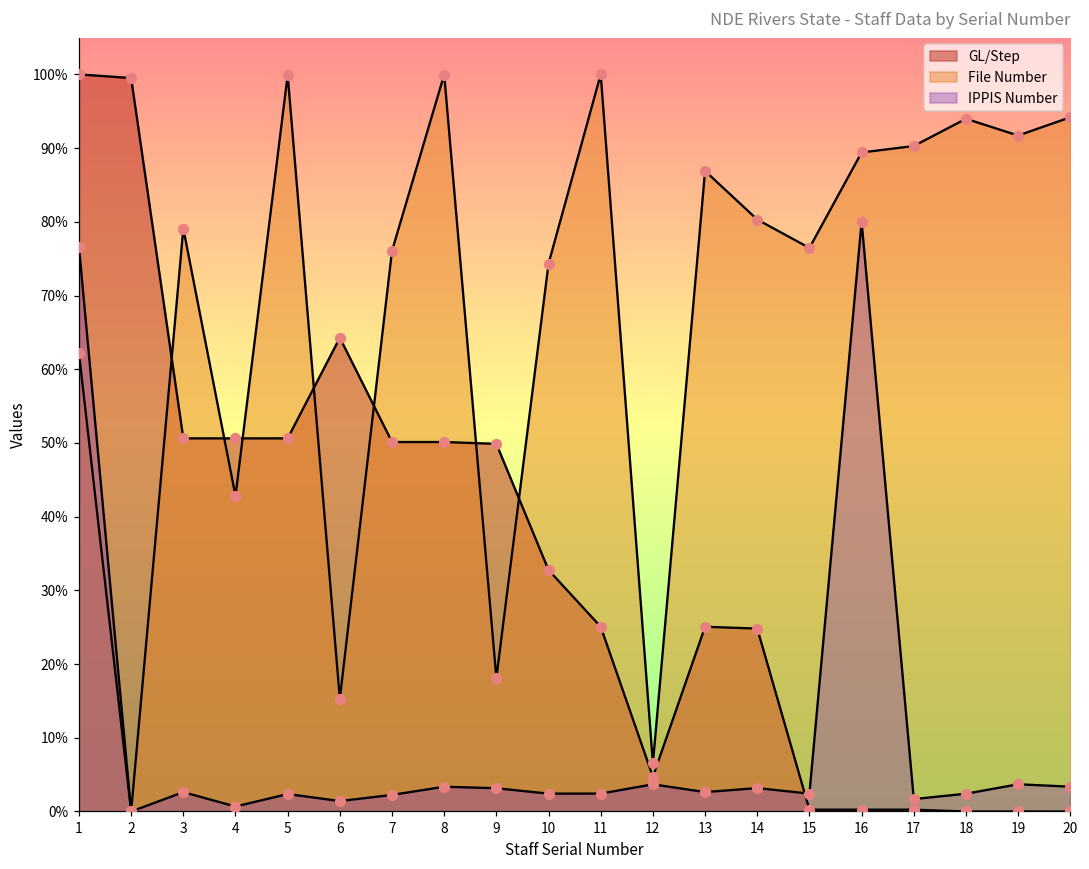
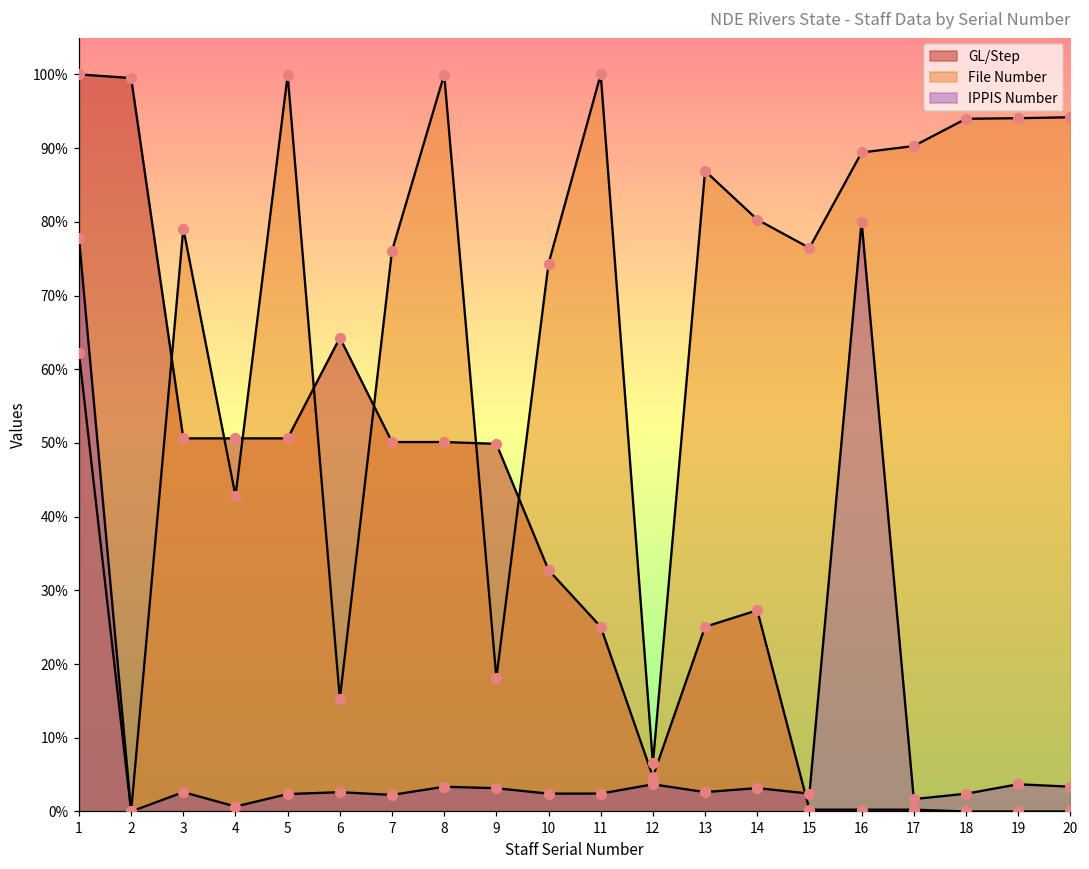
IPPIS Number, 1: 77% -> 78%
IPPIS Number, 6: 1% -> 3%
GL/Step, 14: 25% -> 27%
File Number, 19: 92% -> 94%
